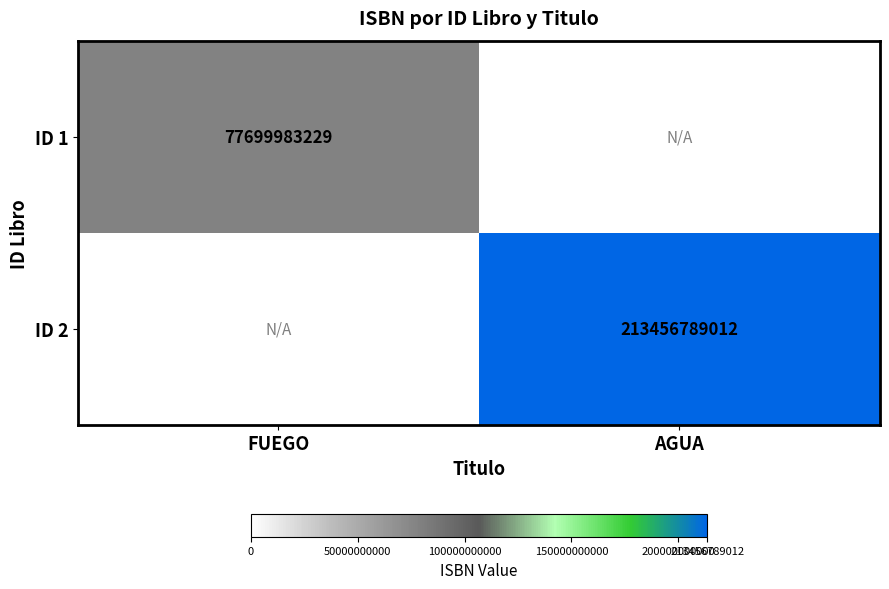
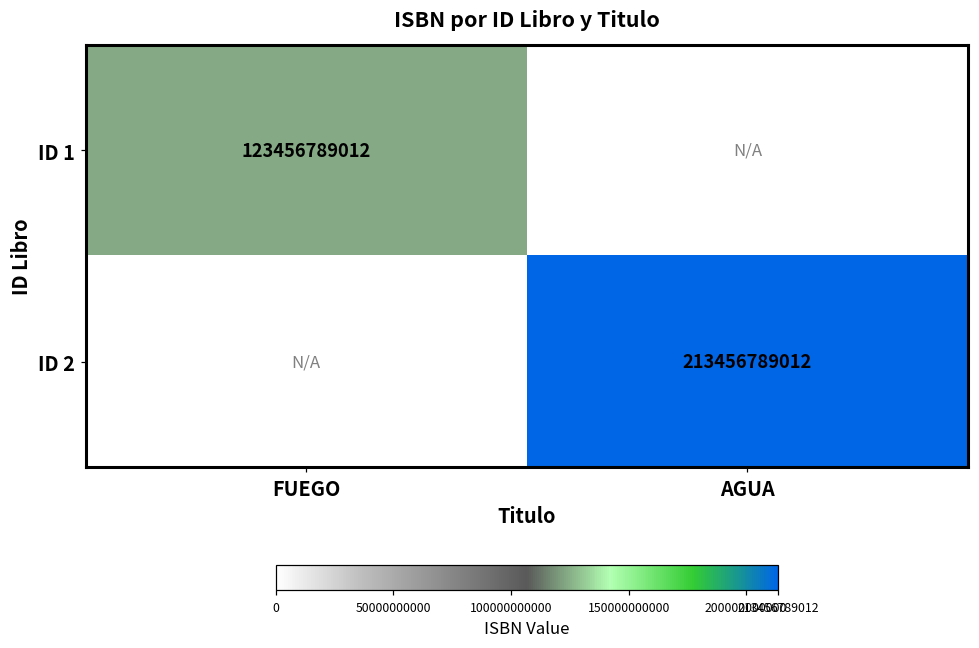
ID 1, FUEGO: 77699983229 -> 123456789012
